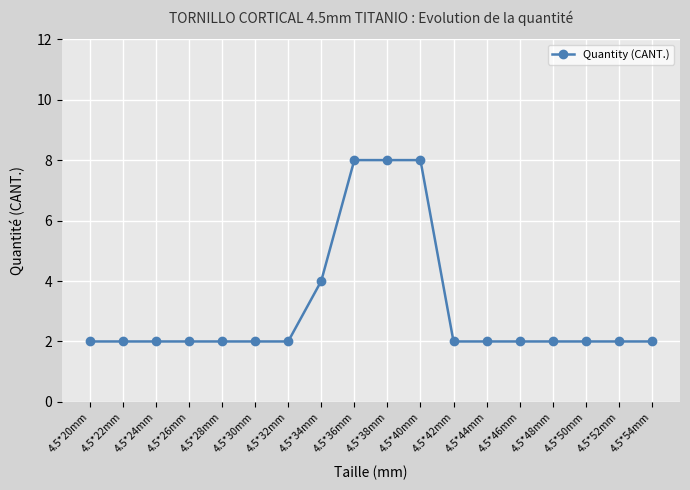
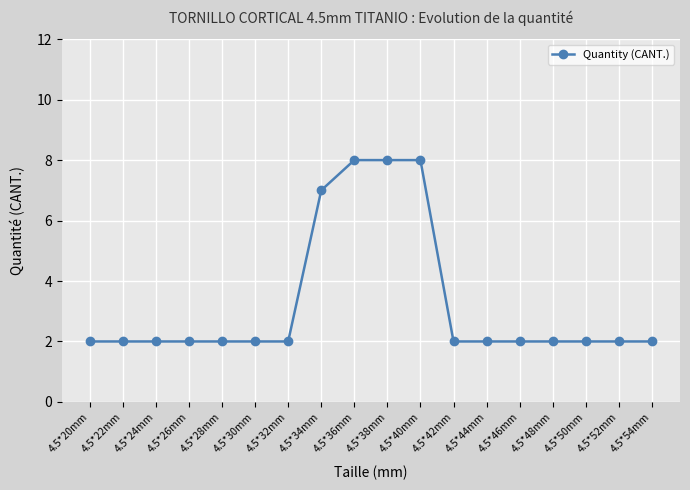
4.5*34mm: 4 -> 7
